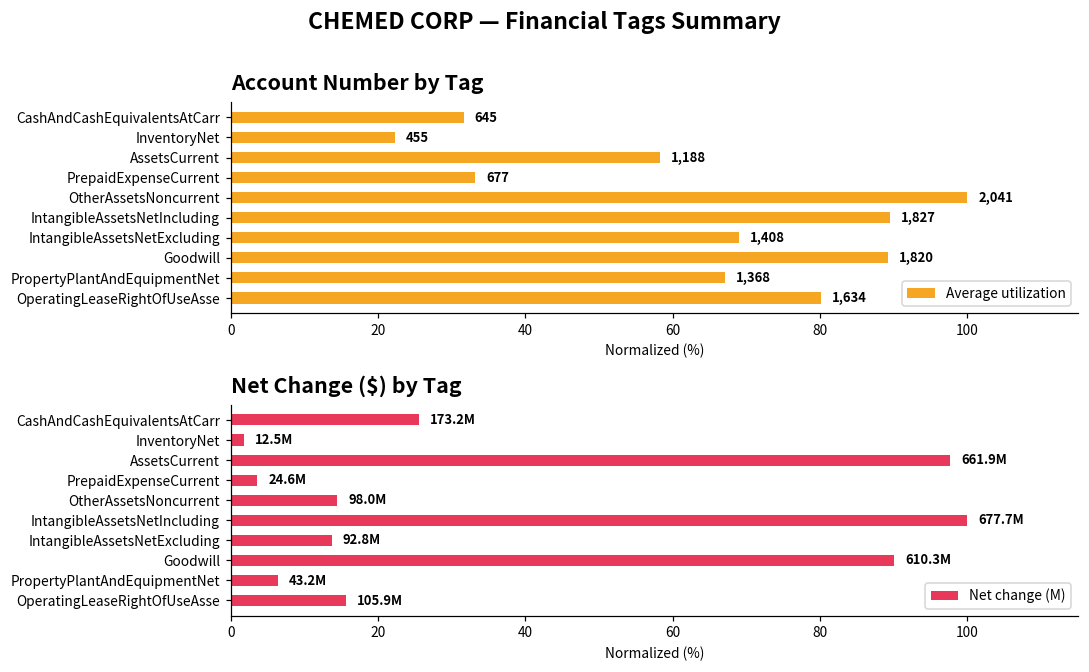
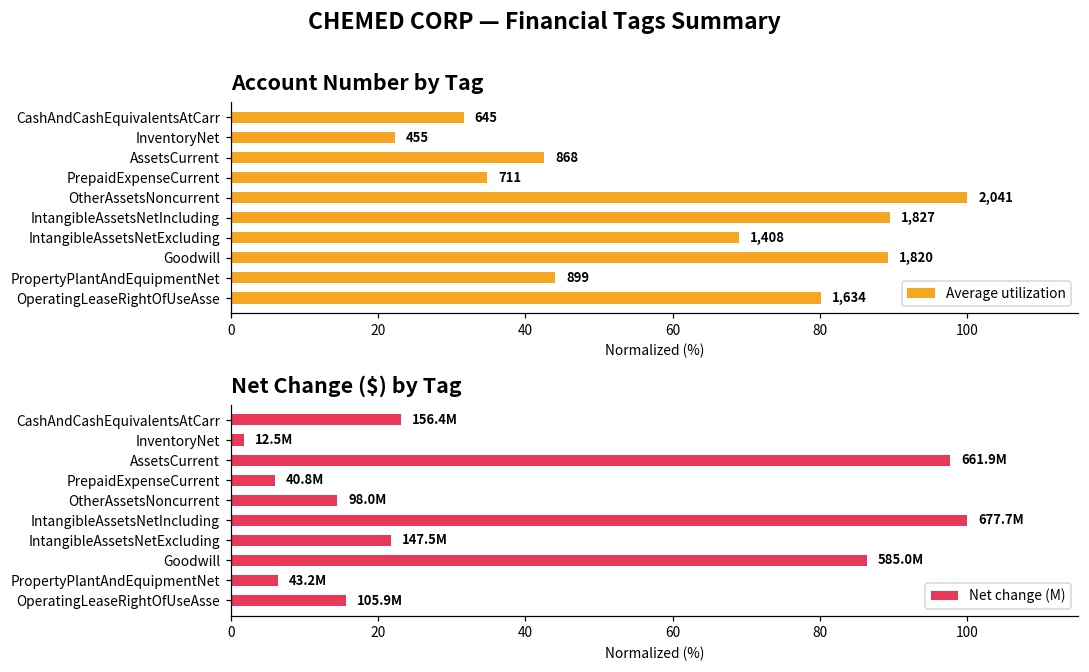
Account Number by Tag, AssetsCurrent: 1,188 -> 868
Account Number by Tag, PrepaidExpenseCurrent: 677 -> 711
Account Number by Tag, PropertyPlantAndEquipmentNet: 1,368 -> 899
Net Change ($) by Tag, CashAndCashEquivalentsAtCarr: 173.2M -> 156.4M
Net Change ($) by Tag, PrepaidExpenseCurrent: 24.6M -> 40.8M
Net Change ($) by Tag, IntangibleAssetsNetExcluding: 92.8M -> 147.5M
Net Change ($) by Tag, Goodwill: 610.3M -> 585.0M
